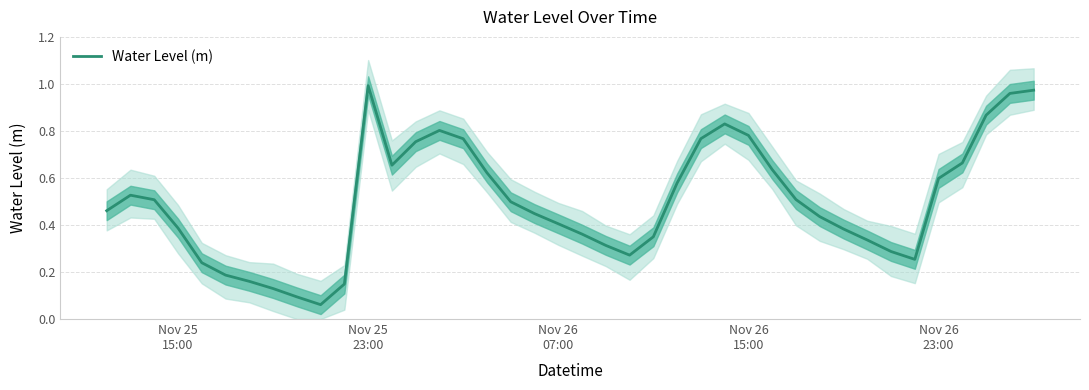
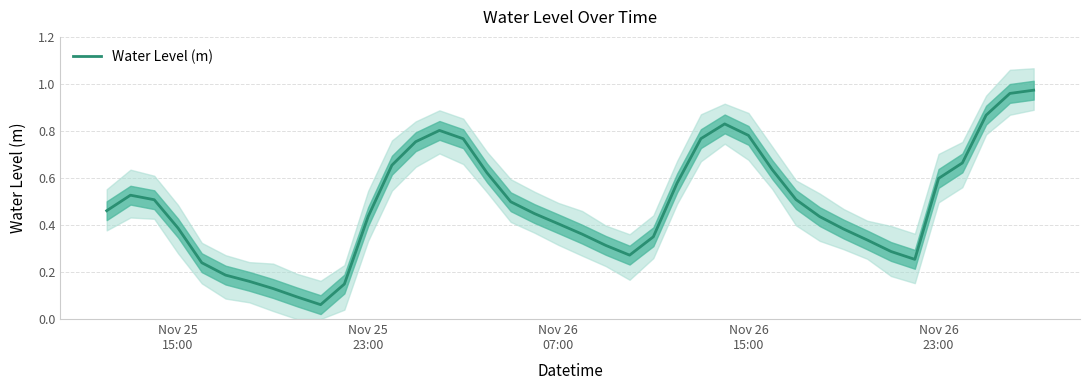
Water Level (m), Nov 25 23:00: 0.99 -> 0.44
